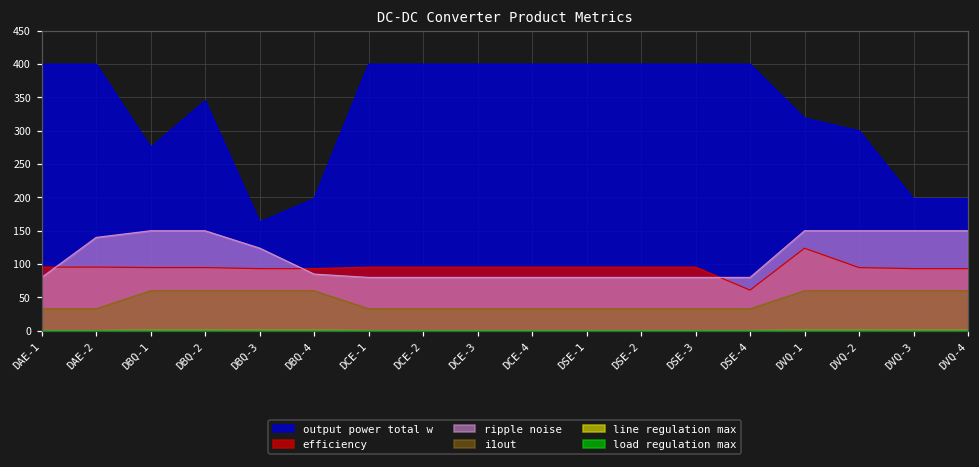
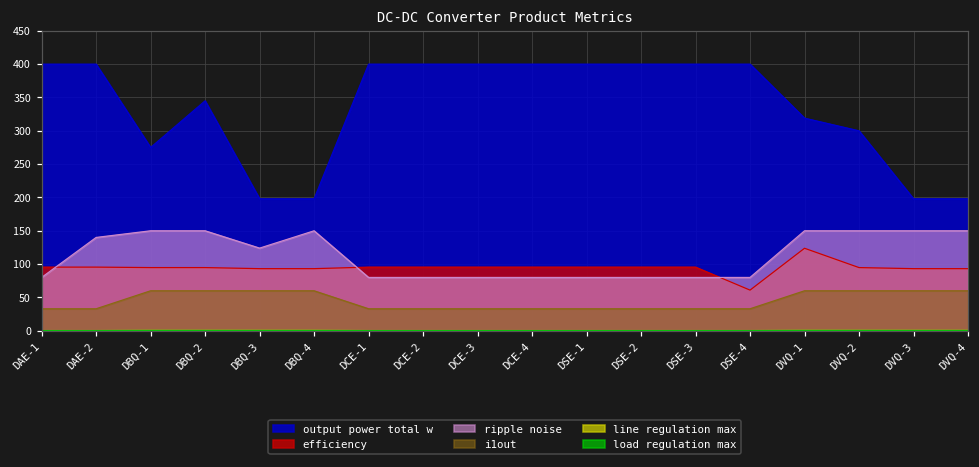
output power total w, DBQ-3: 160 -> 200
ripple noise, DBQ-4: 90 -> 150
